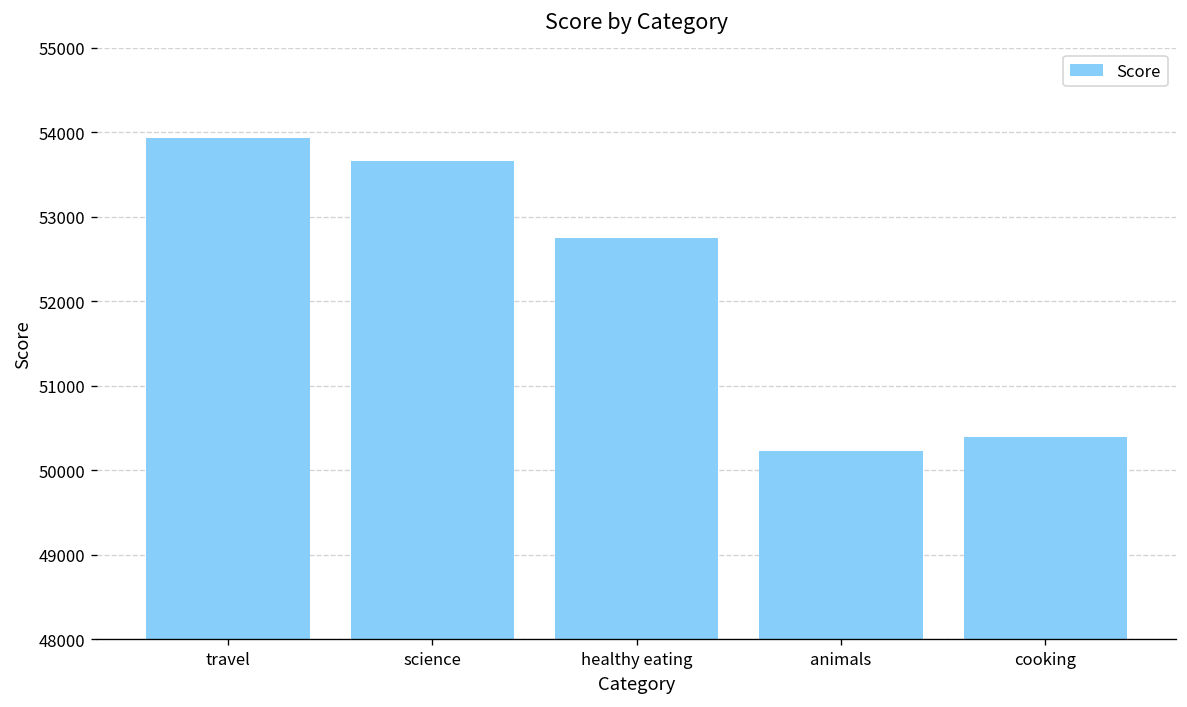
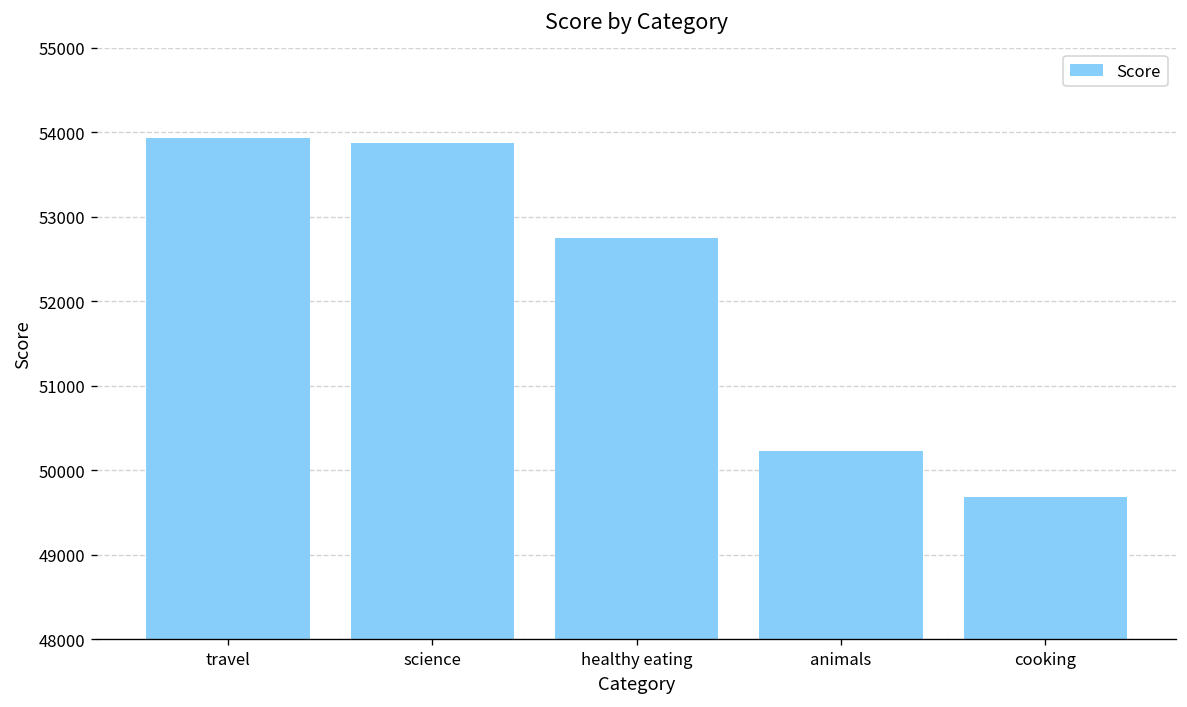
science: 53700 -> 53900
cooking: 50400 -> 49700
